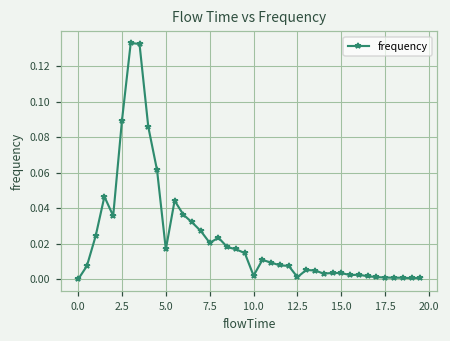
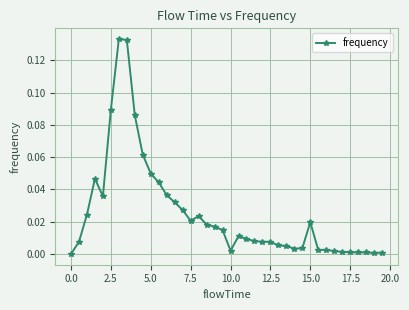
5.0: 0.017 -> 0.050
12.5: 0.001 -> 0.008
15.0: 0.004 -> 0.020
